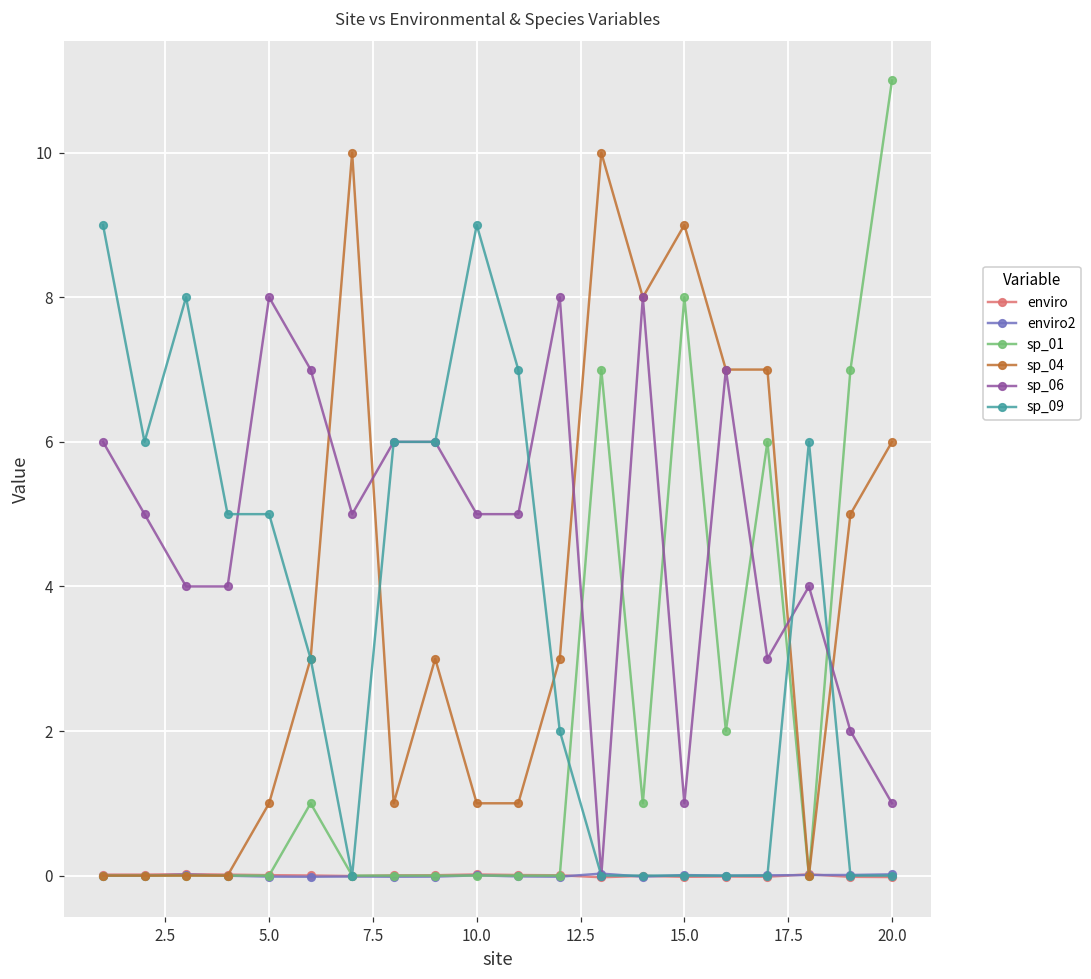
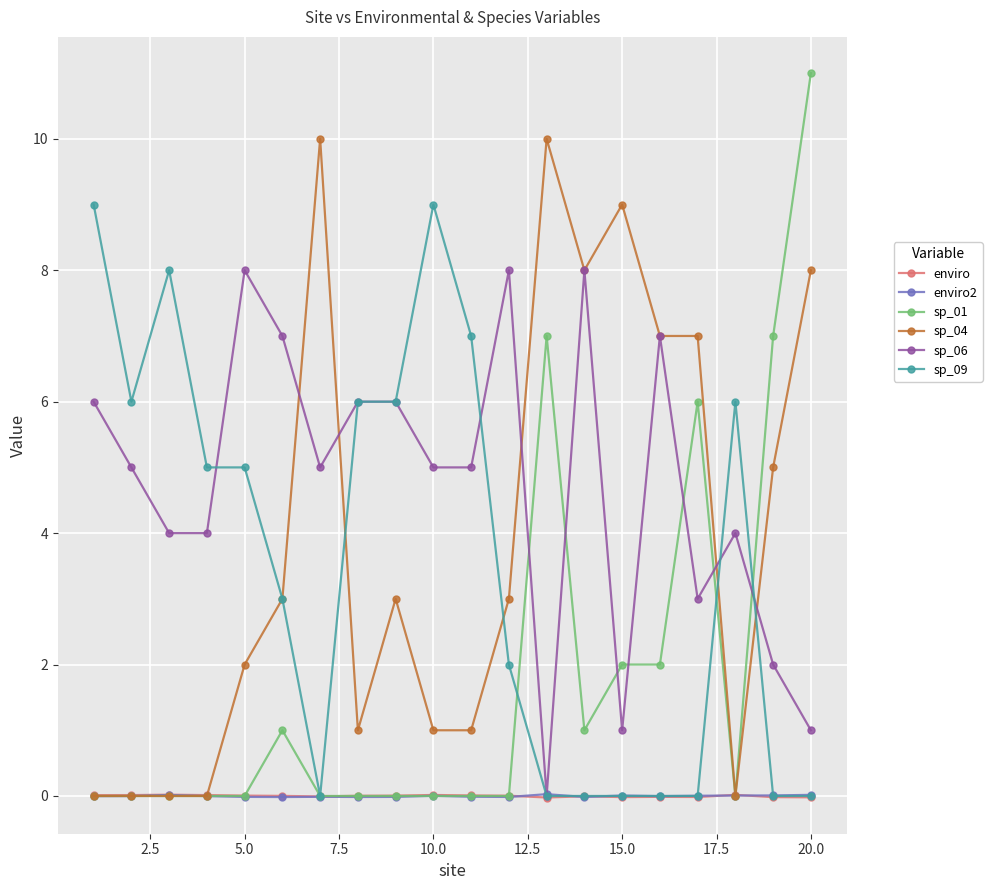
sp_04, 5.0: 1 -> 2
sp_01, 15.0: 8 -> 2
sp_04, 20.0: 6 -> 8
